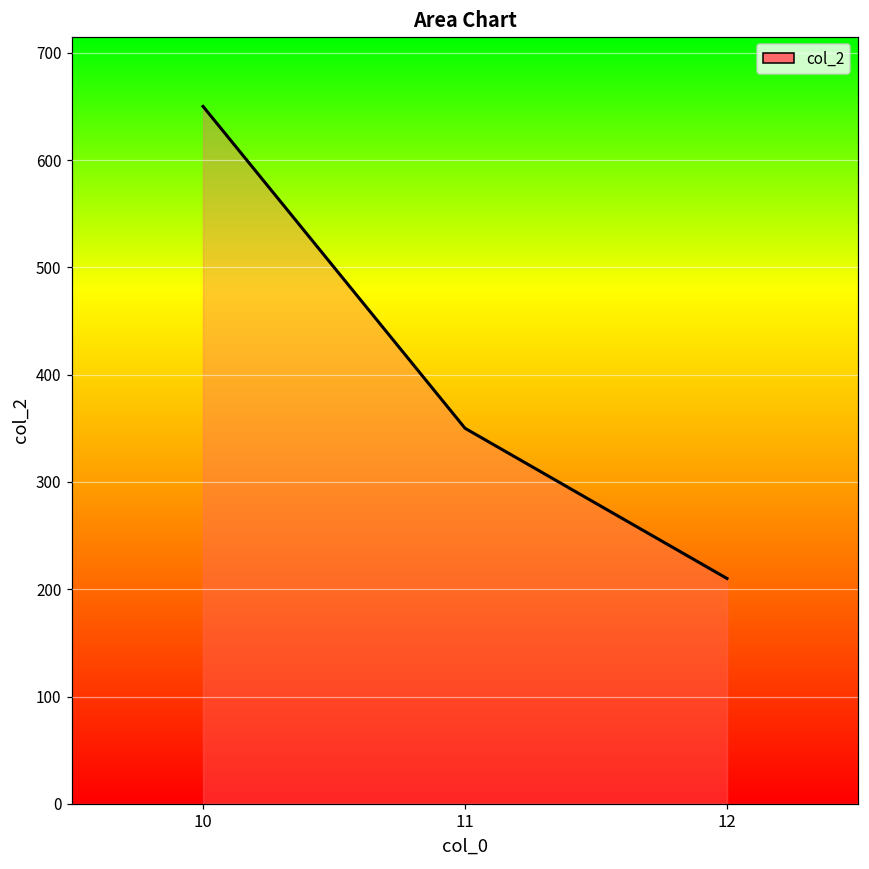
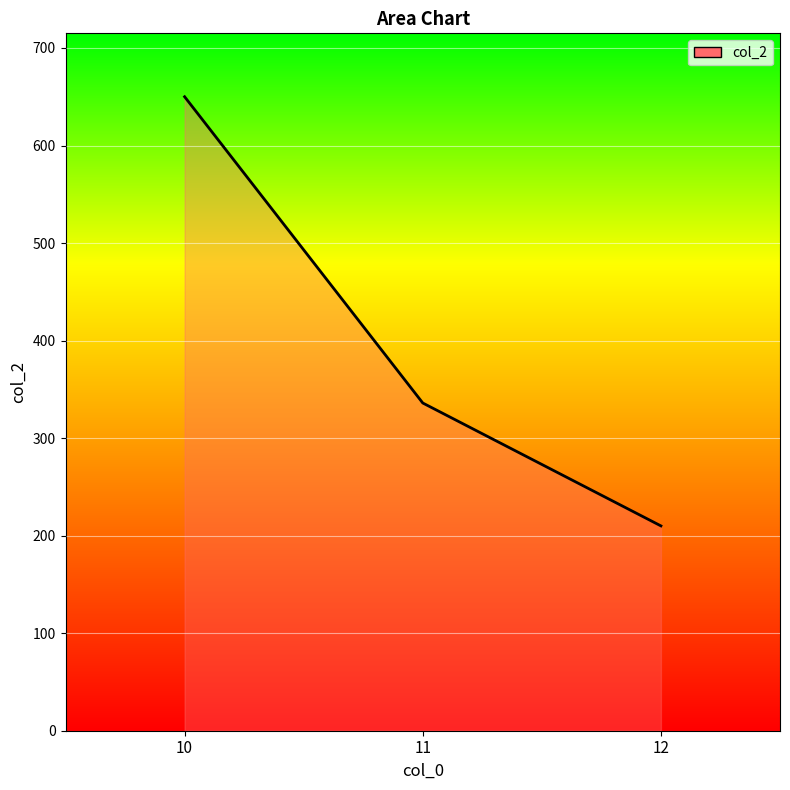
11: 350 -> 340
